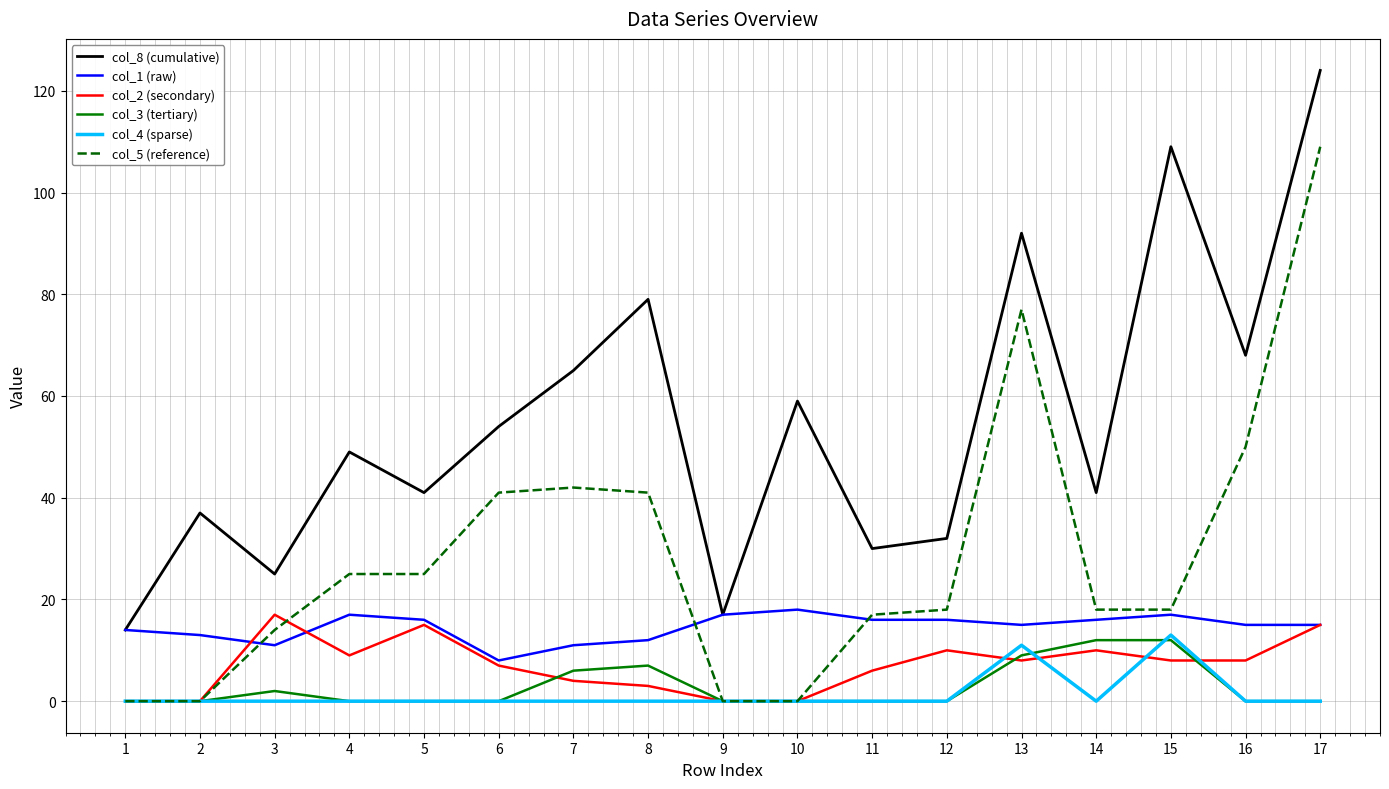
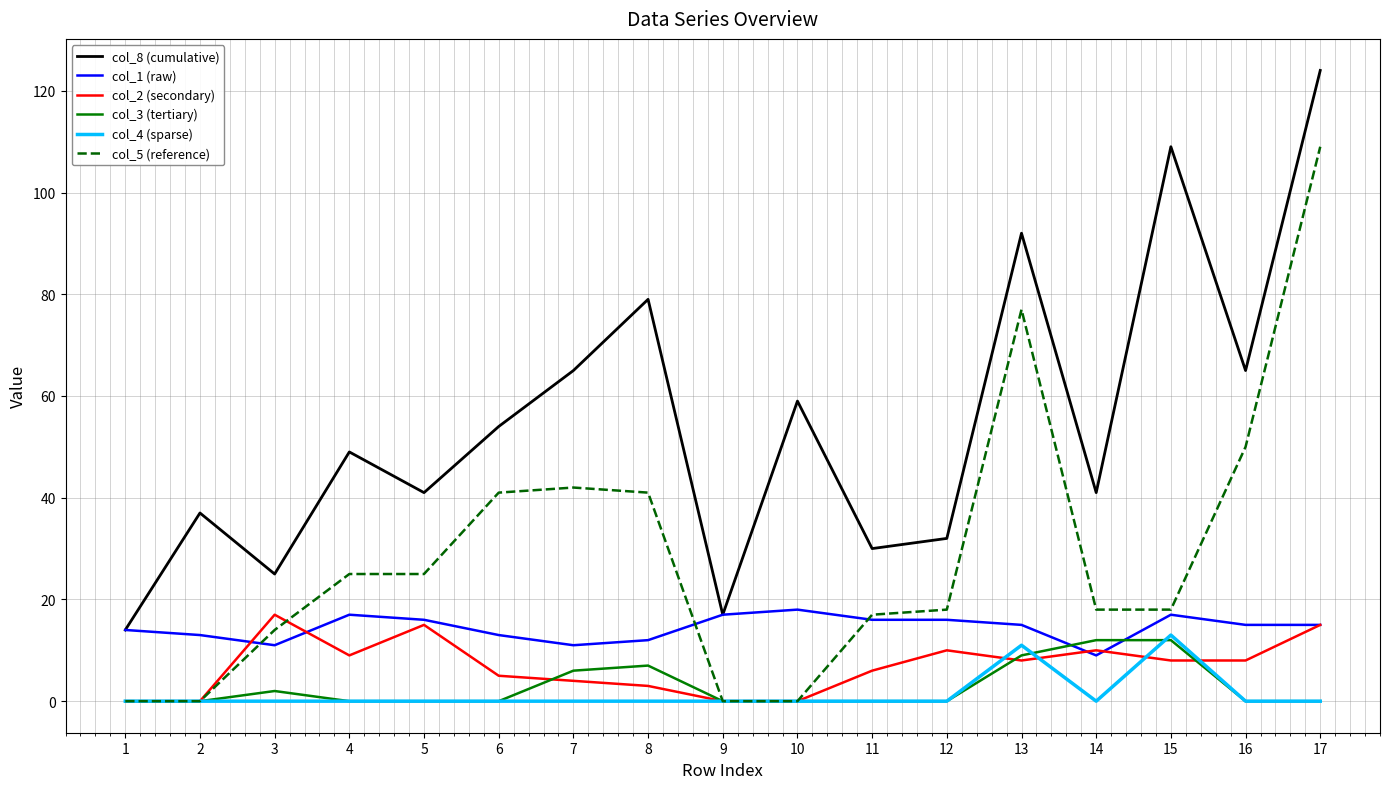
col_1 (raw), 6: 8 -> 13
col_2 (secondary), 6: 7 -> 5
col_1 (raw), 14: 16 -> 9
col_8 (cumulative), 16: 68 -> 65
